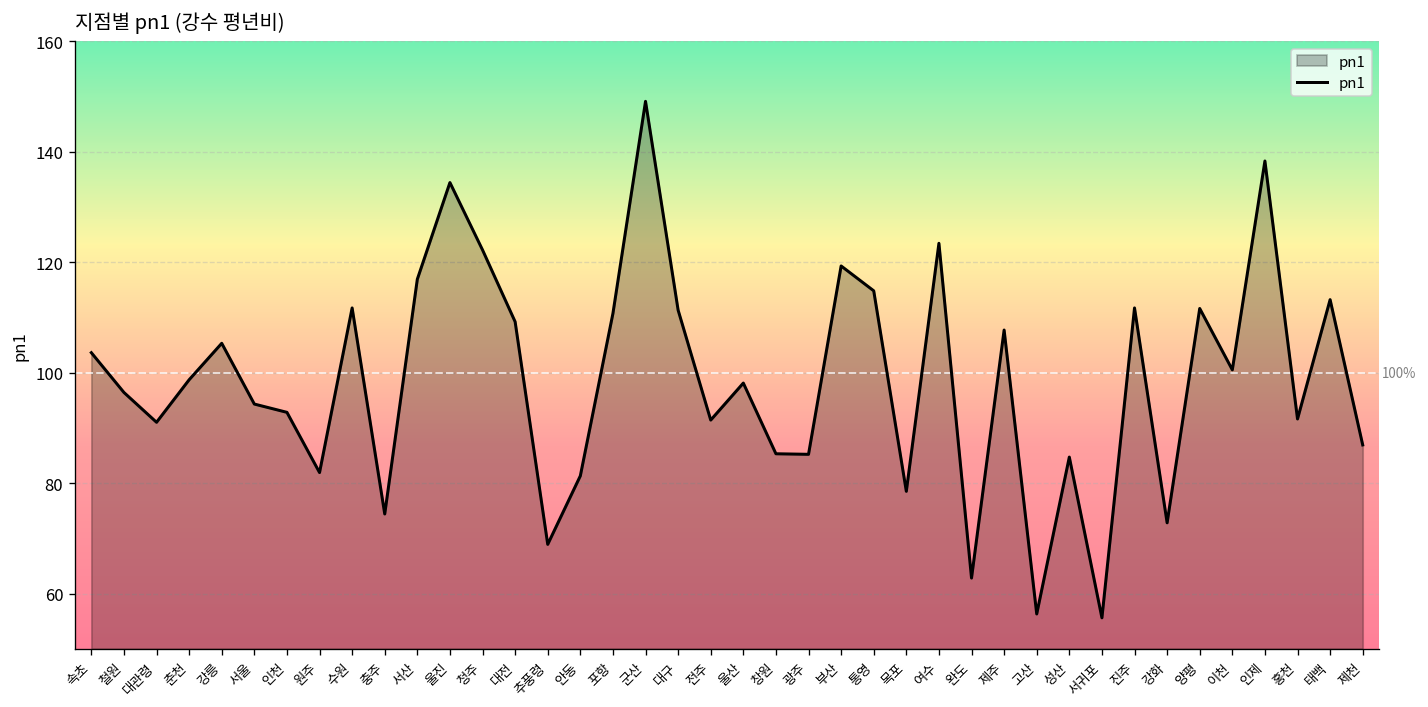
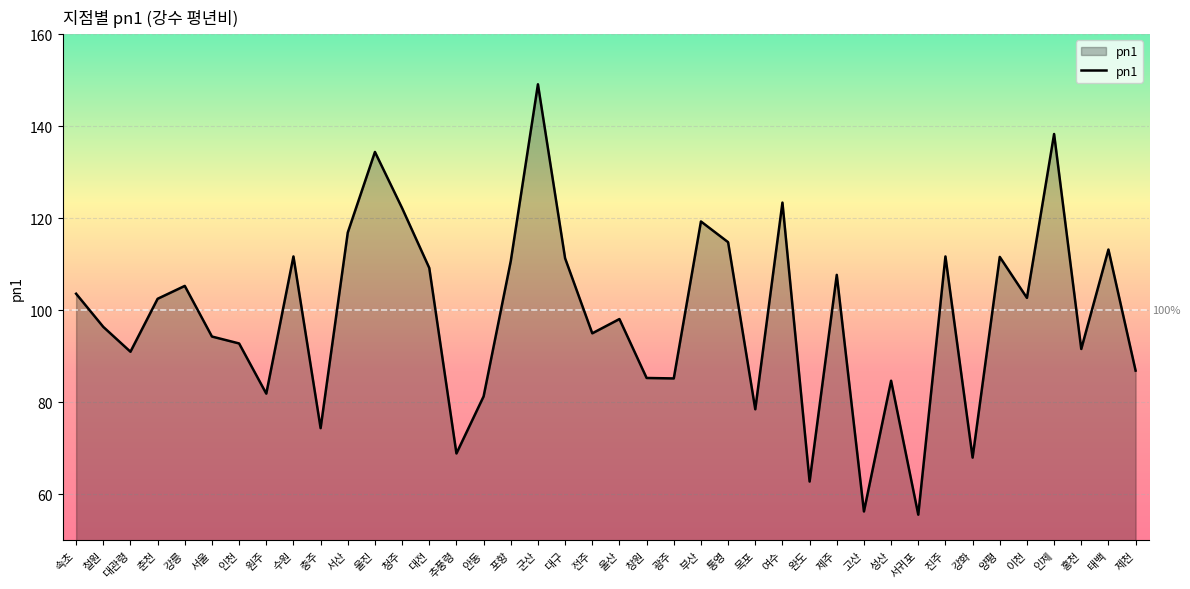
춘천: 99 -> 103
전주: 91 -> 95
강화: 73 -> 68
이천: 101 -> 103
